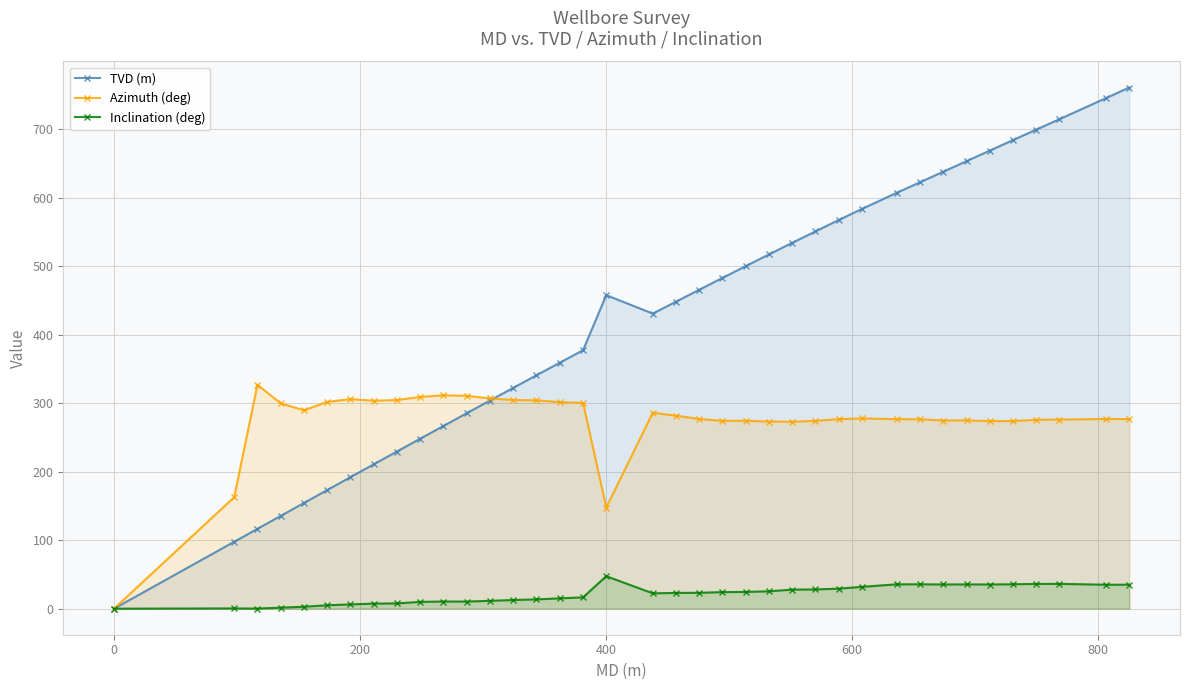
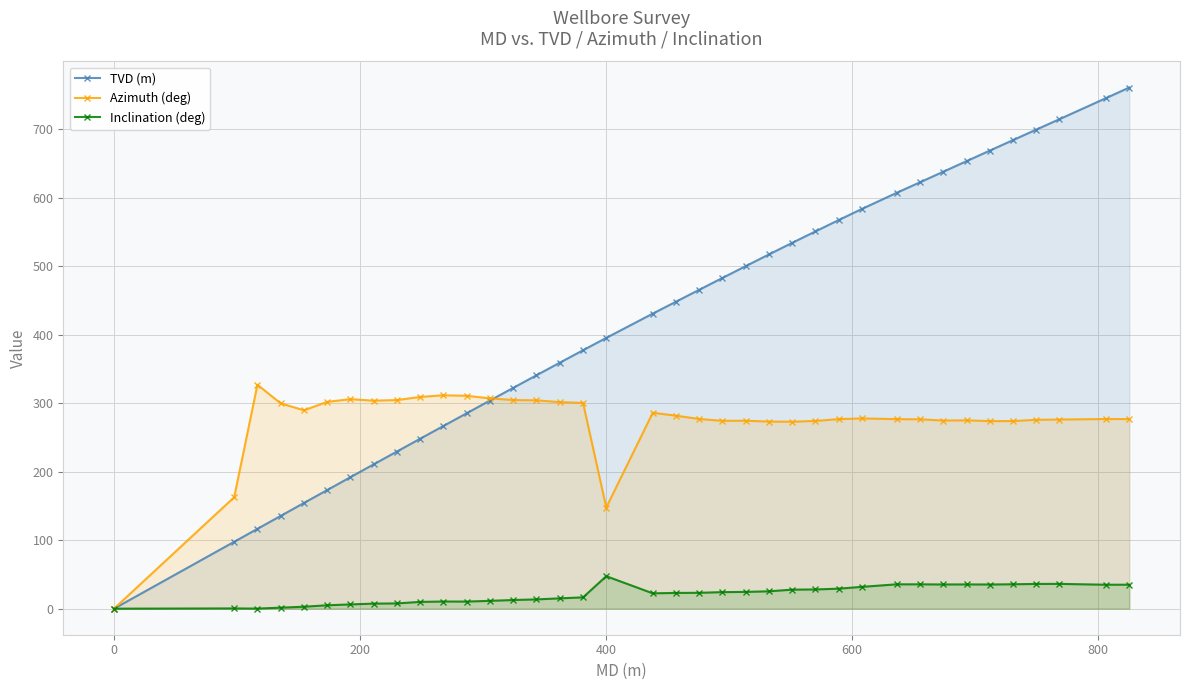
TVD (m), 400: 460 -> 400
